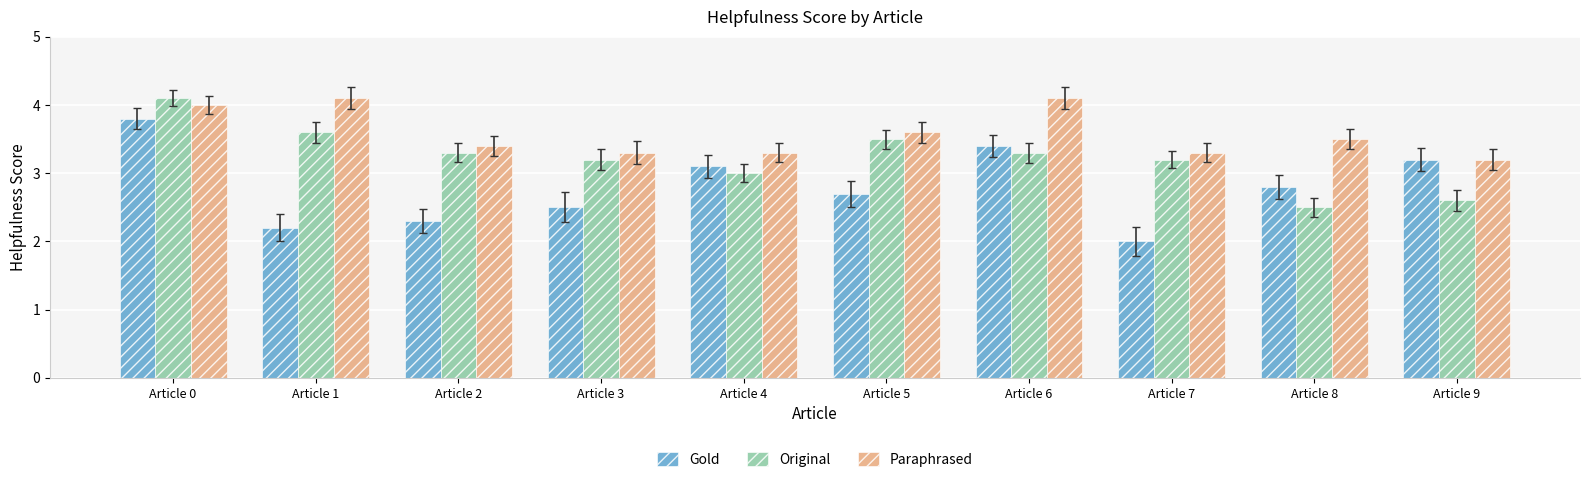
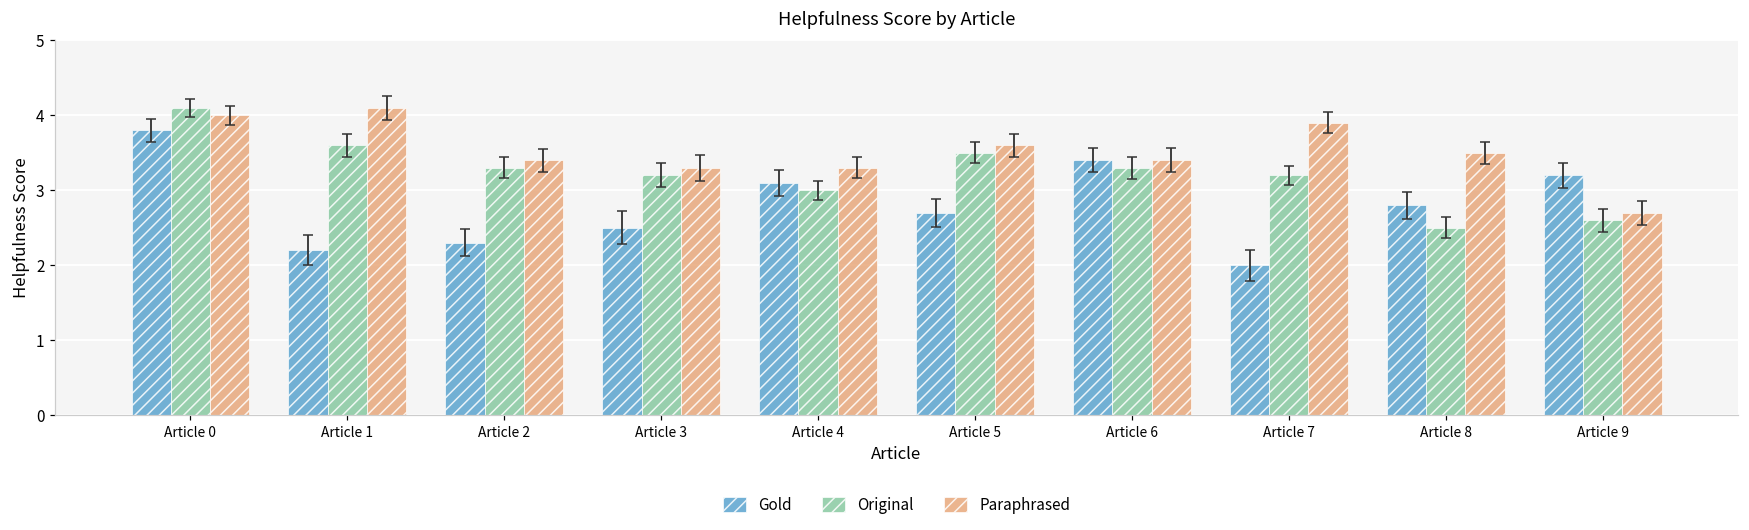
Paraphrased, Article 6: 4.1 -> 3.4
Paraphrased, Article 7: 3.3 -> 3.9
Paraphrased, Article 9: 3.2 -> 2.7
